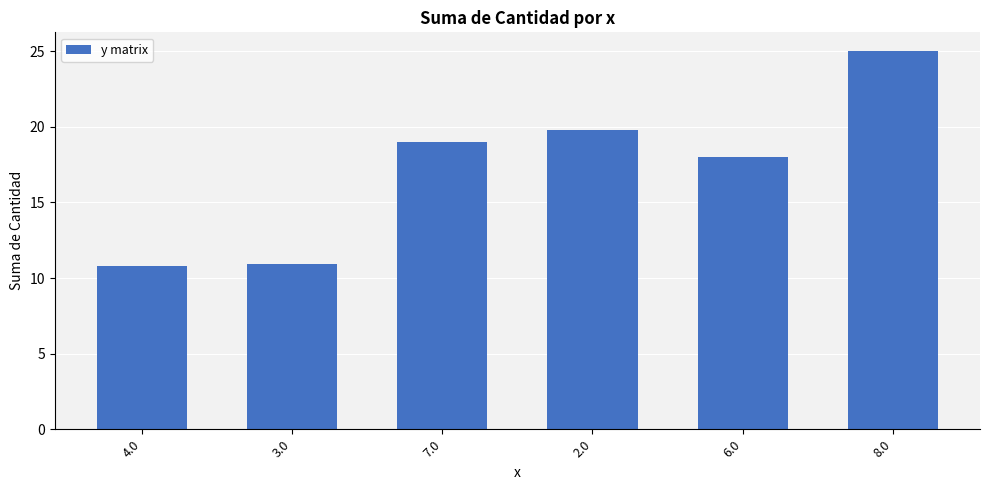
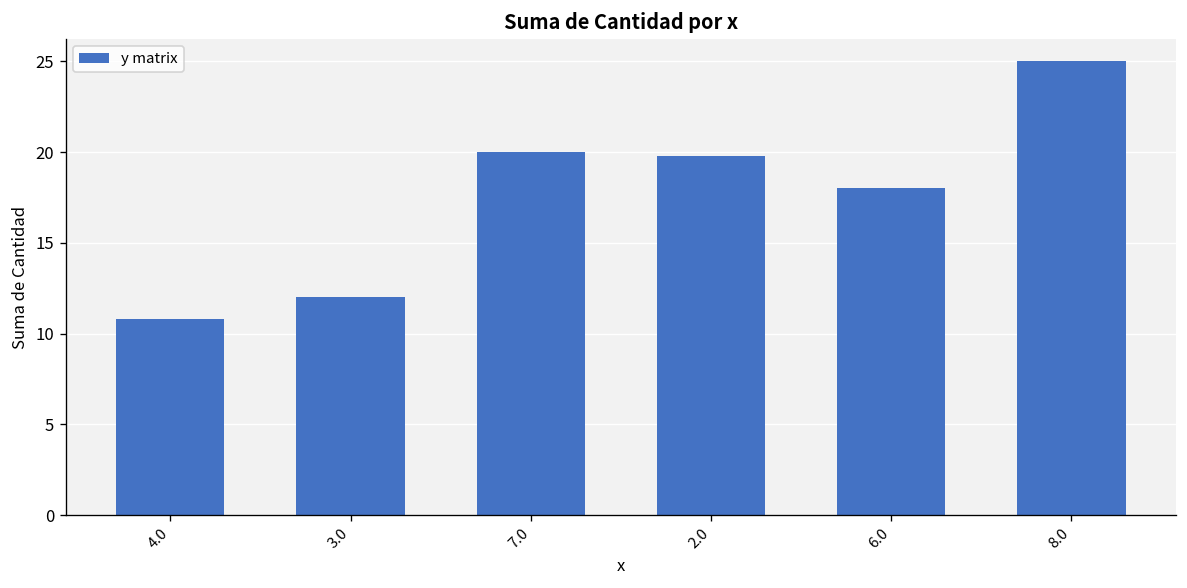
3.0: 10.9 -> 12.0
7.0: 19 -> 20
